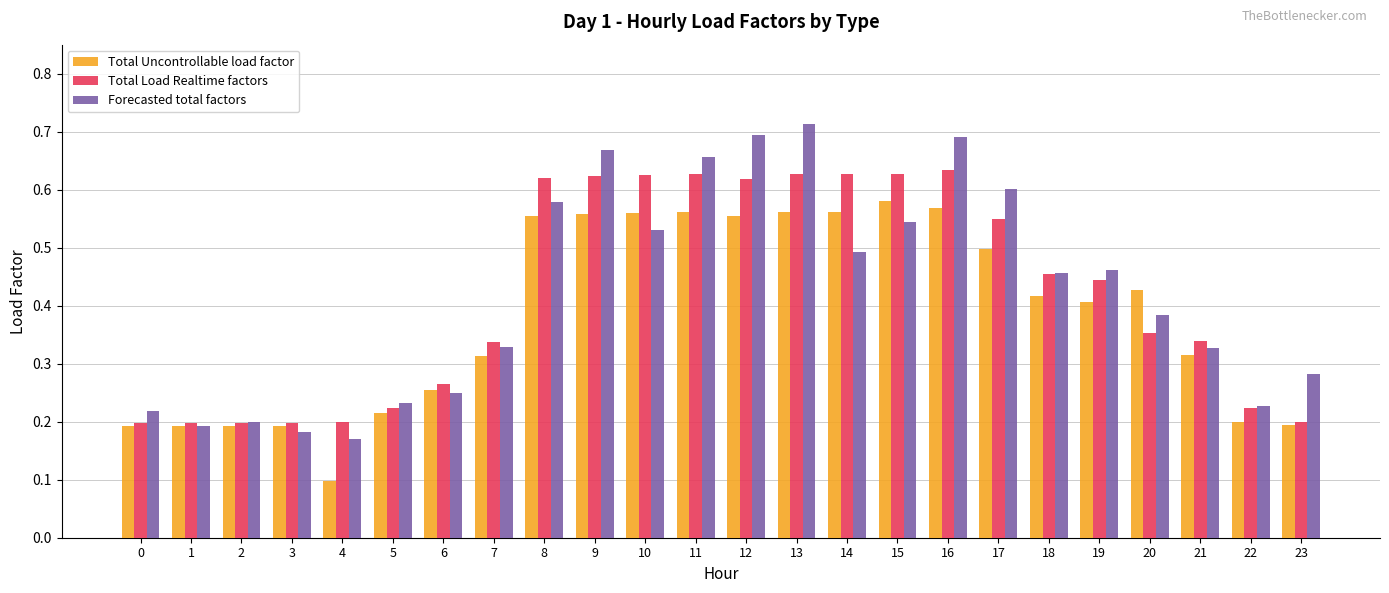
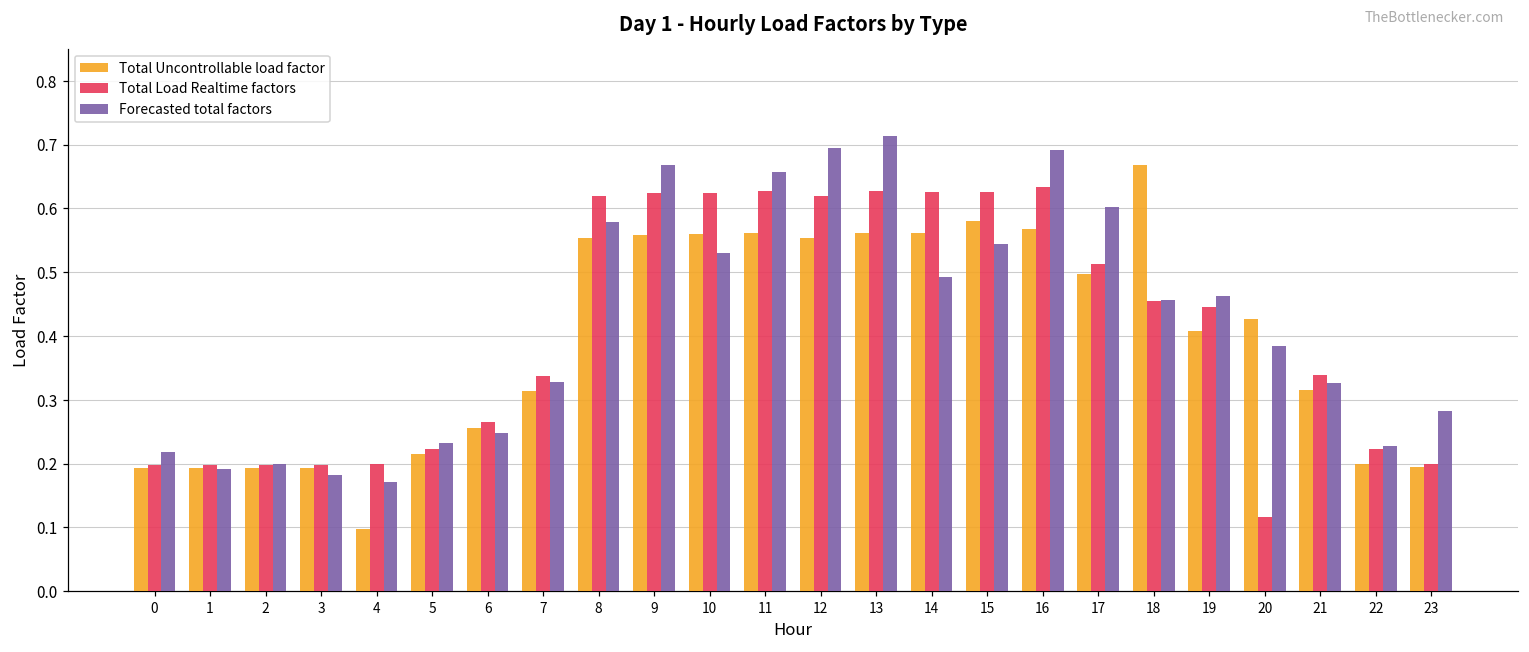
Total Load Realtime factors, 17: 0.55 -> 0.51
Total Uncontrollable load factor, 18: 0.42 -> 0.67
Total Load Realtime factors, 20: 0.35 -> 0.12
